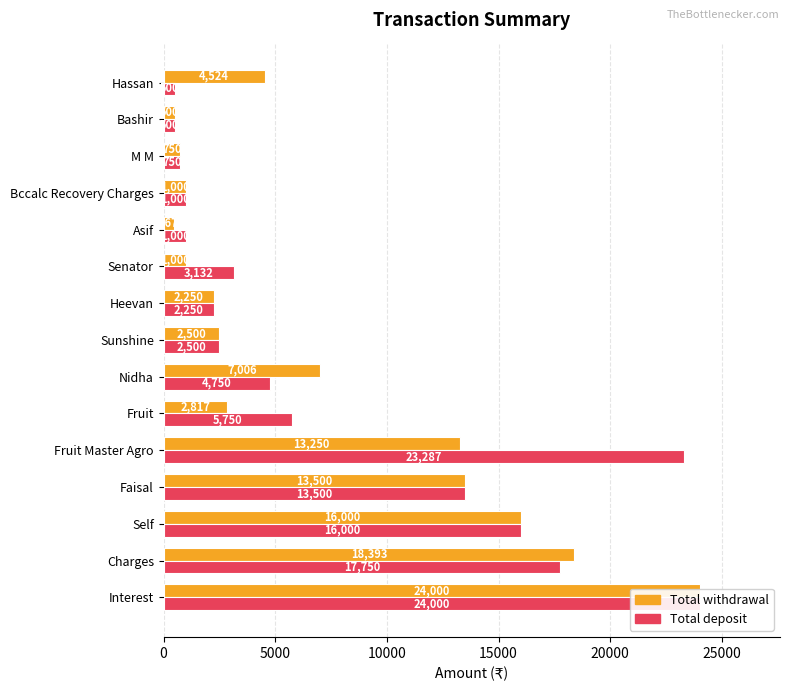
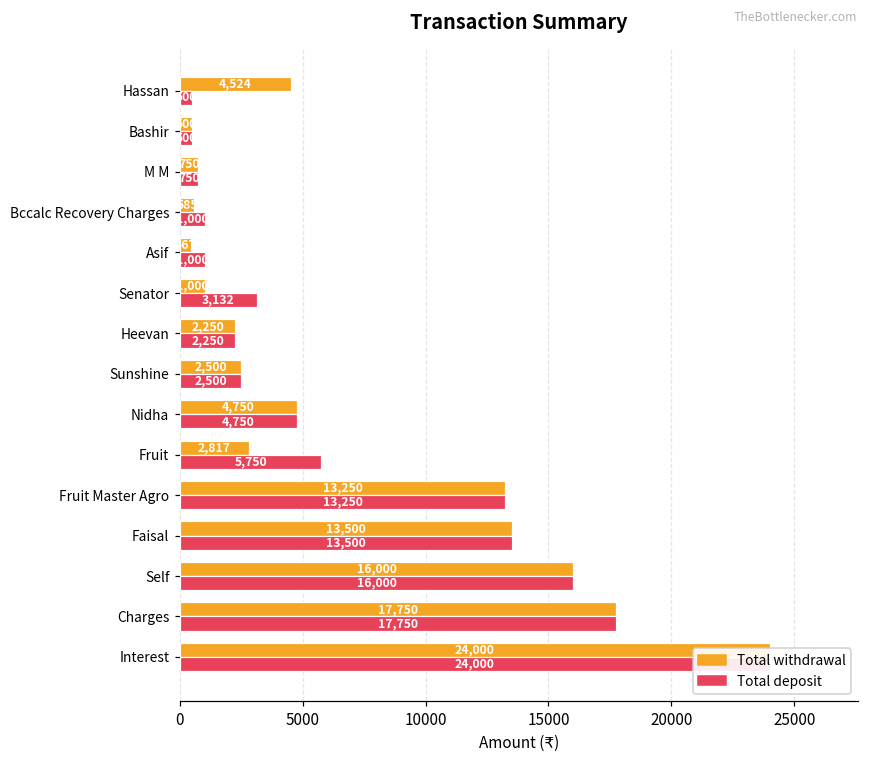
Total withdrawal, Bccalc Recovery Charges: 1000 -> 600
Total withdrawal, Nidha: 7,006 -> 4,750
Total deposit, Fruit Master Agro: 23,287 -> 13,250
Total withdrawal, Charges: 18,393 -> 17,750
